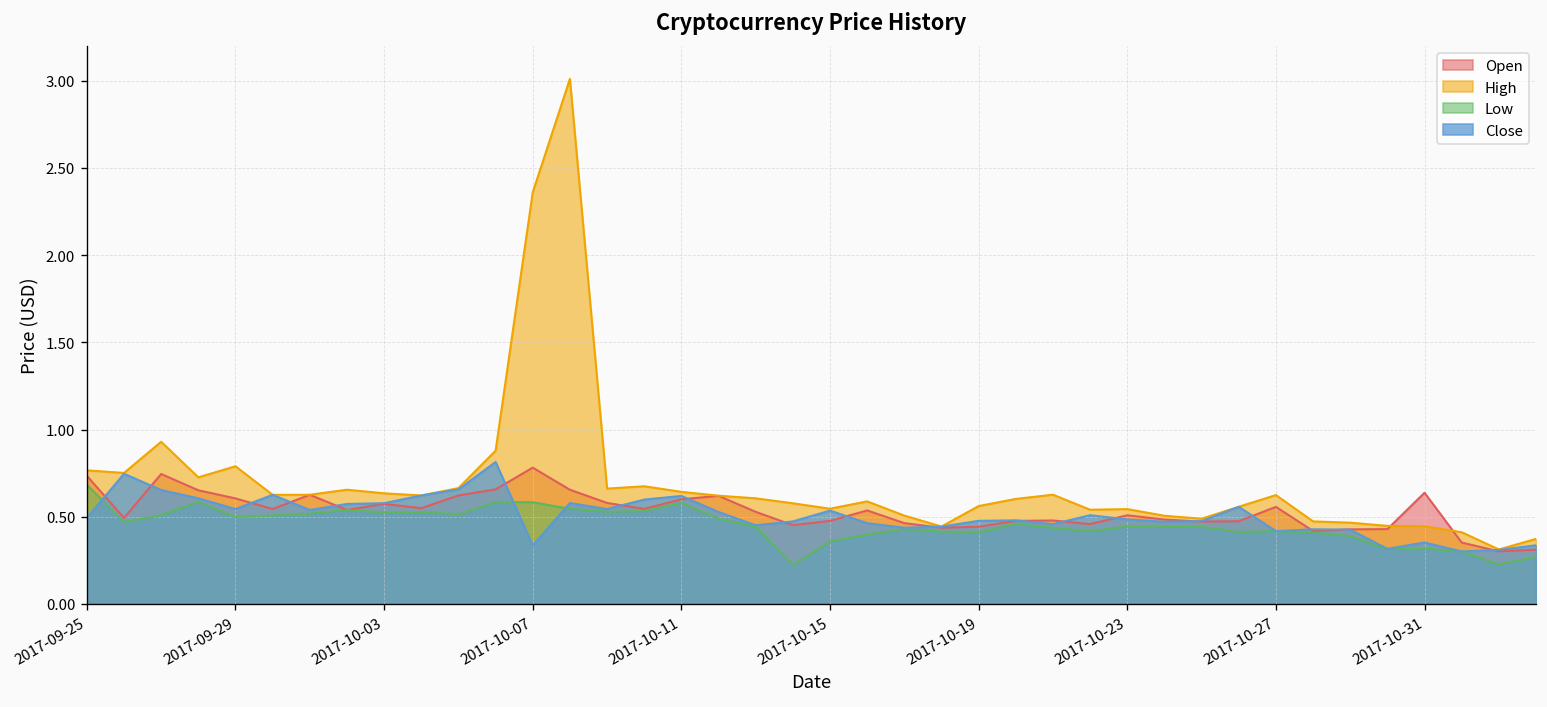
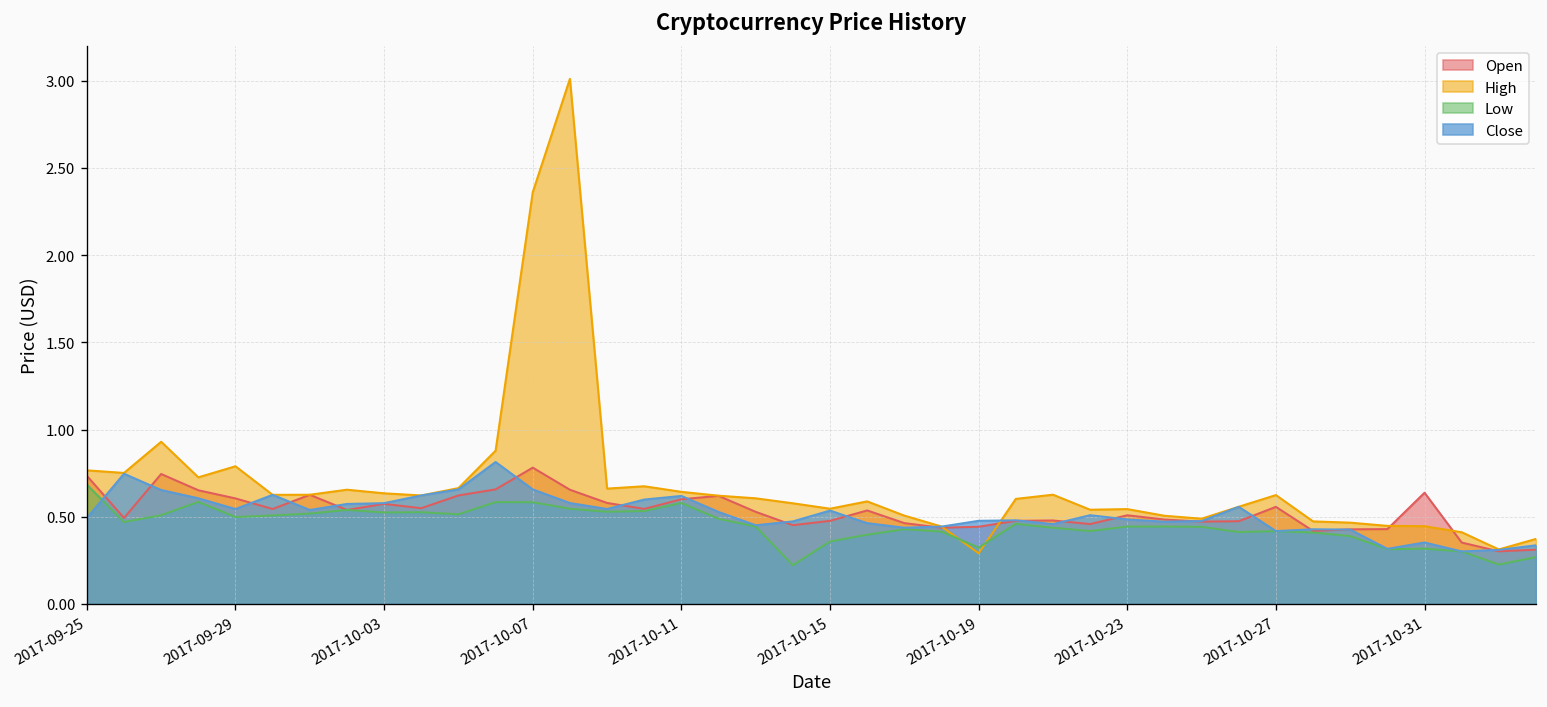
Close, 2017-10-07: 0.34 -> 0.66
High, 2017-10-19: 0.56 -> 0.29
Low, 2017-10-19: 0.41 -> 0.32
